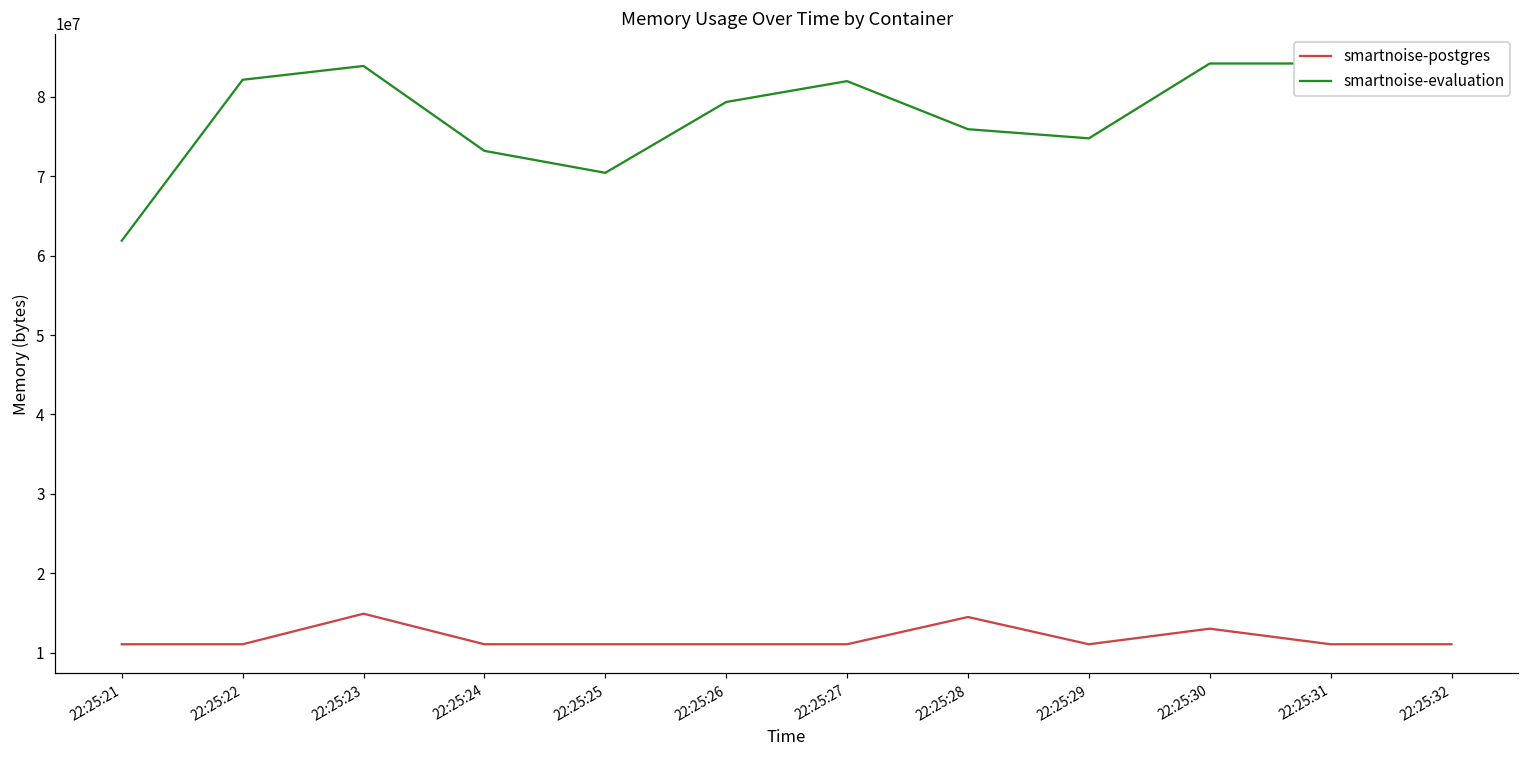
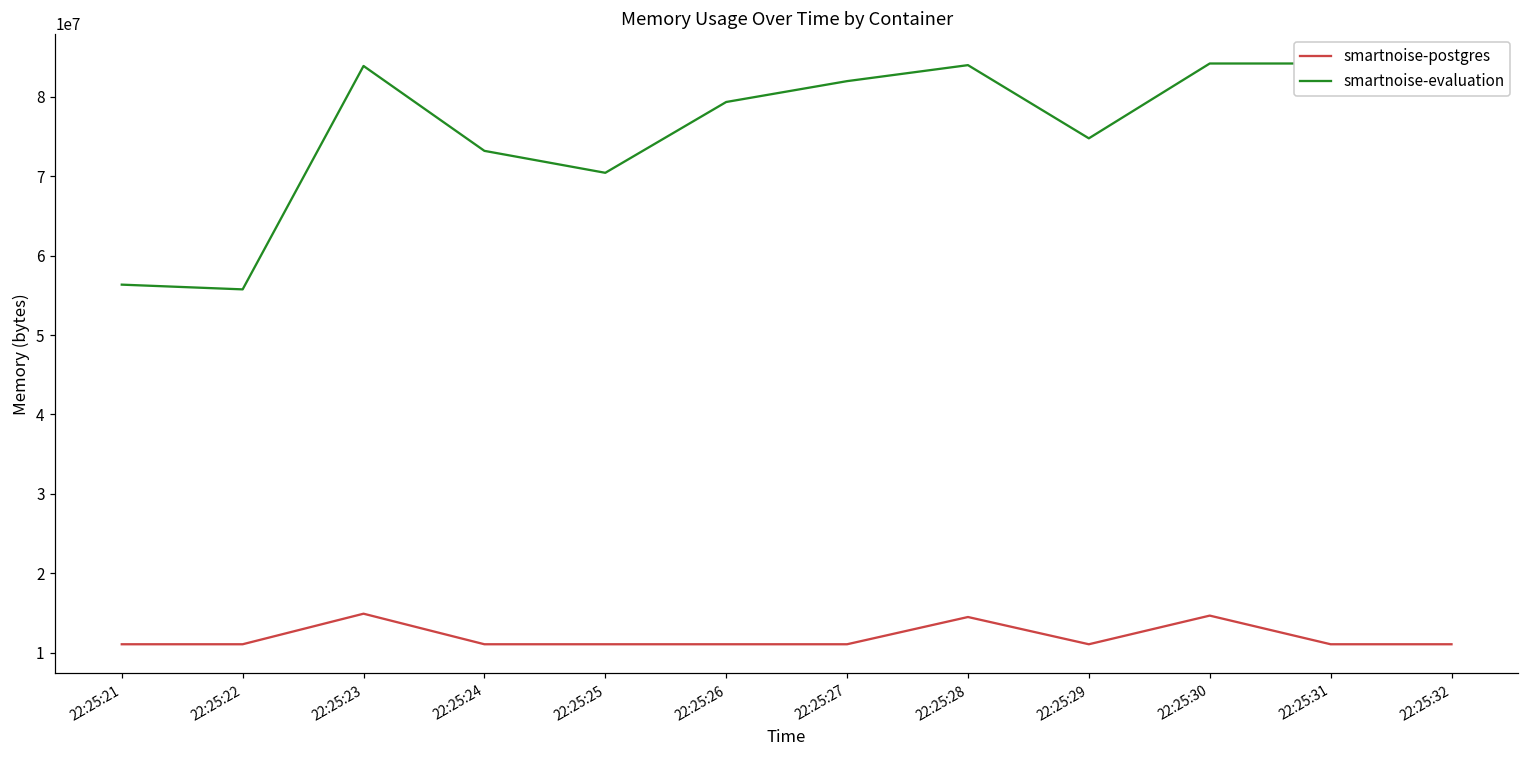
smartnoise-evaluation, 22:25:21: 62000000 -> 56000000
smartnoise-evaluation, 22:25:22: 82000000 -> 56000000
smartnoise-evaluation, 22:25:28: 76000000 -> 84000000
smartnoise-postgres, 22:25:30: 13000000 -> 15000000
